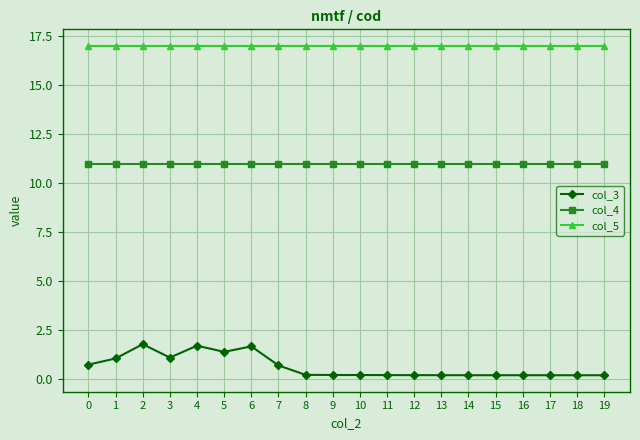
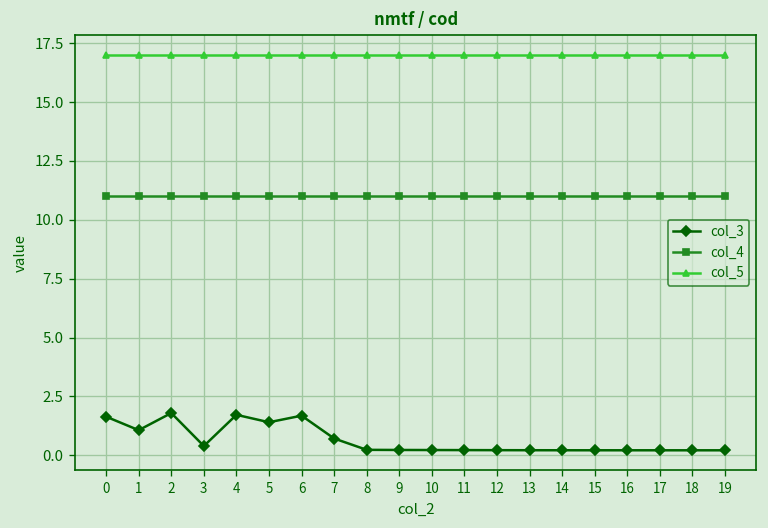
col_3, 0: 0.8 -> 1.6
col_3, 3: 1.1 -> 0.4
